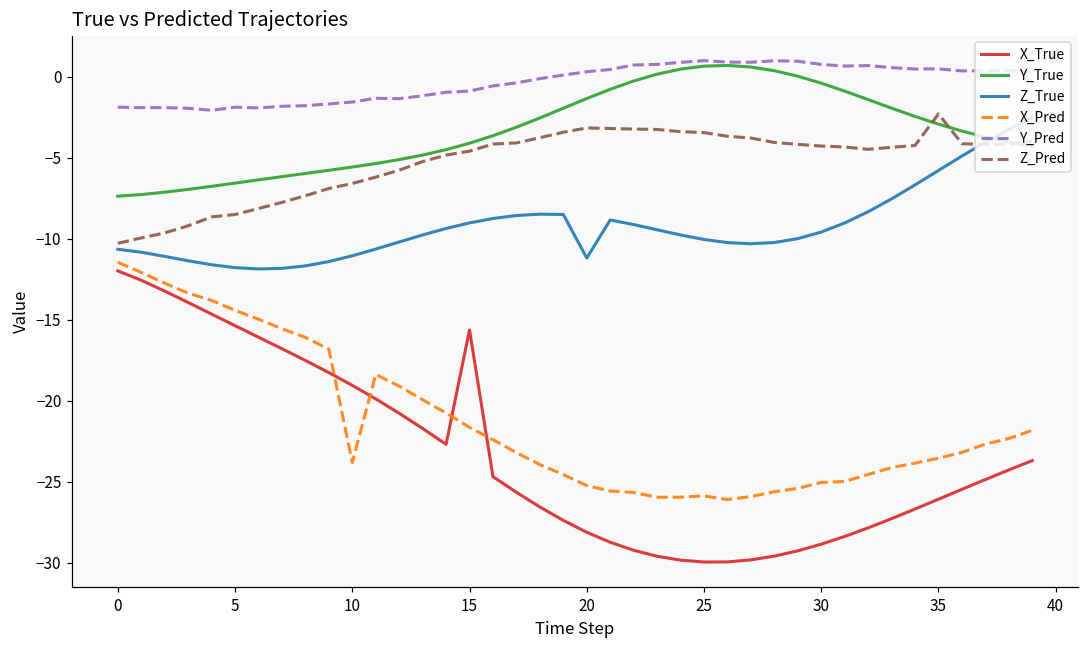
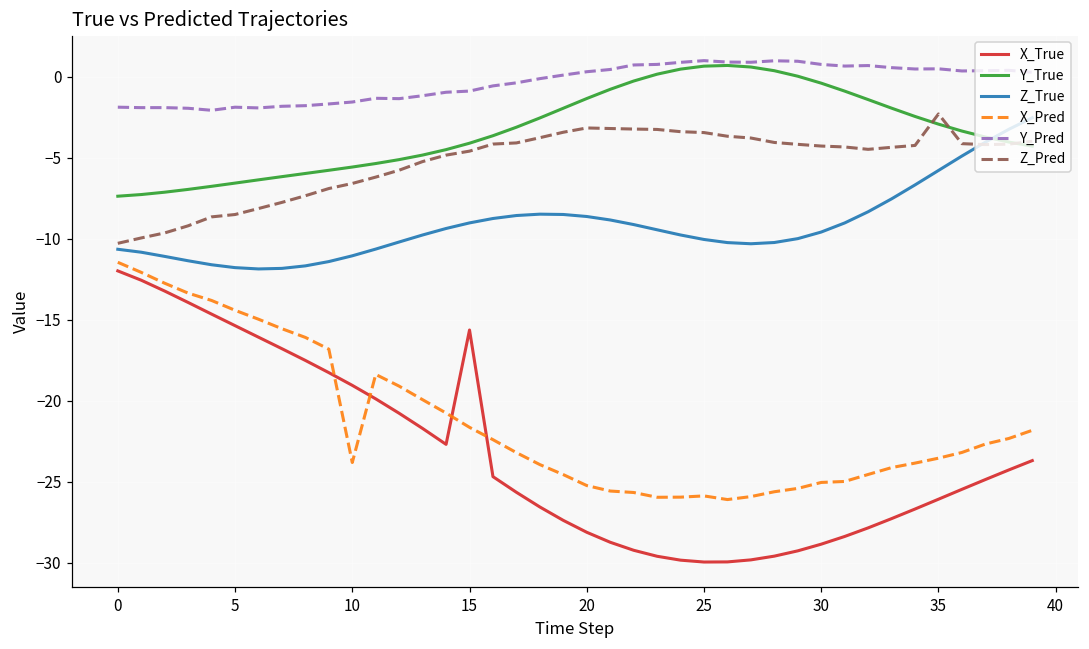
Z_True, 20: -11.2 -> -8.6
